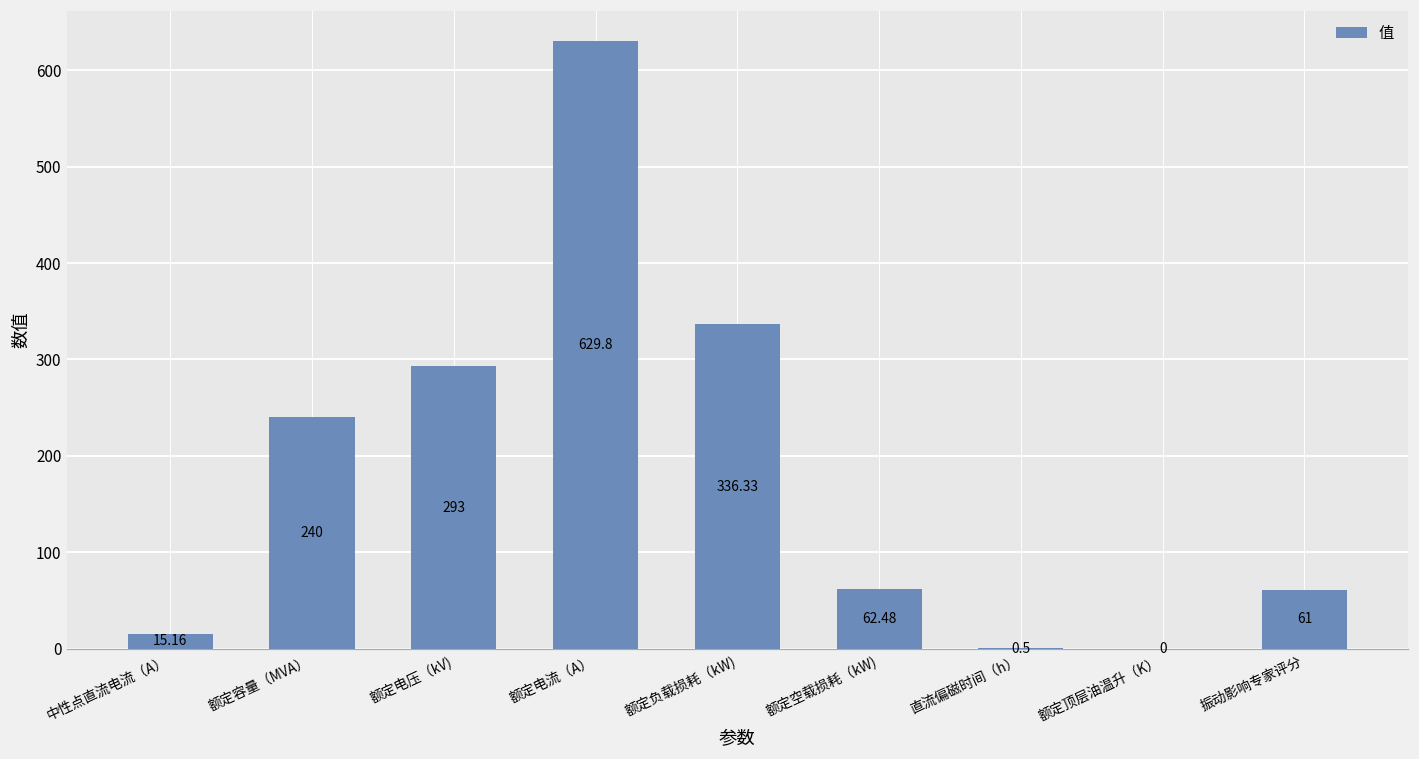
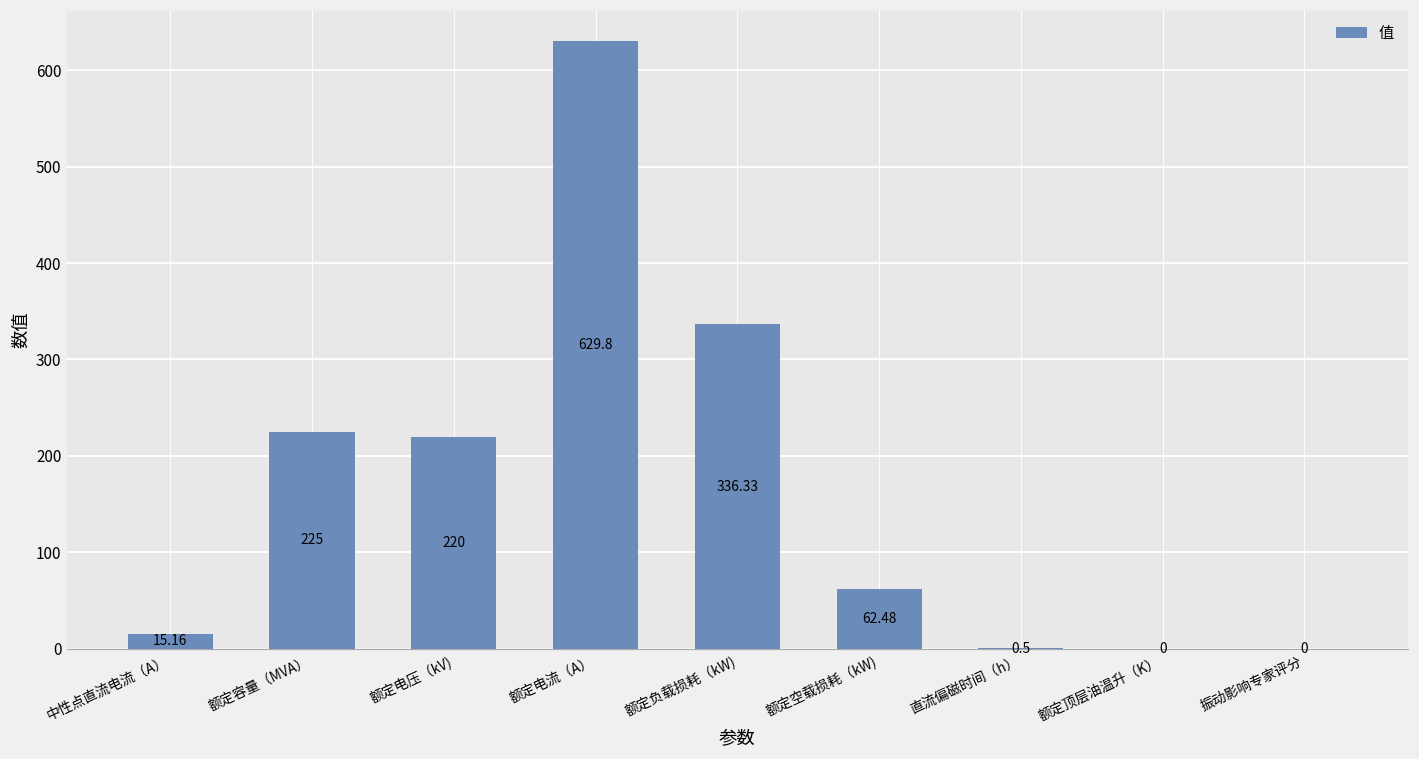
额定容量（MVA）: 240 -> 225
额定电压（kV): 293 -> 220
振动影响专家评分: 61 -> 0
